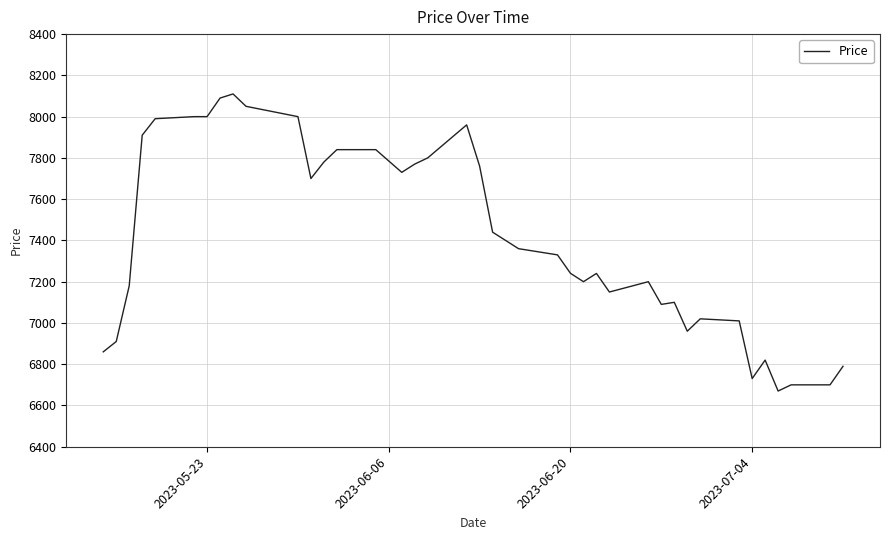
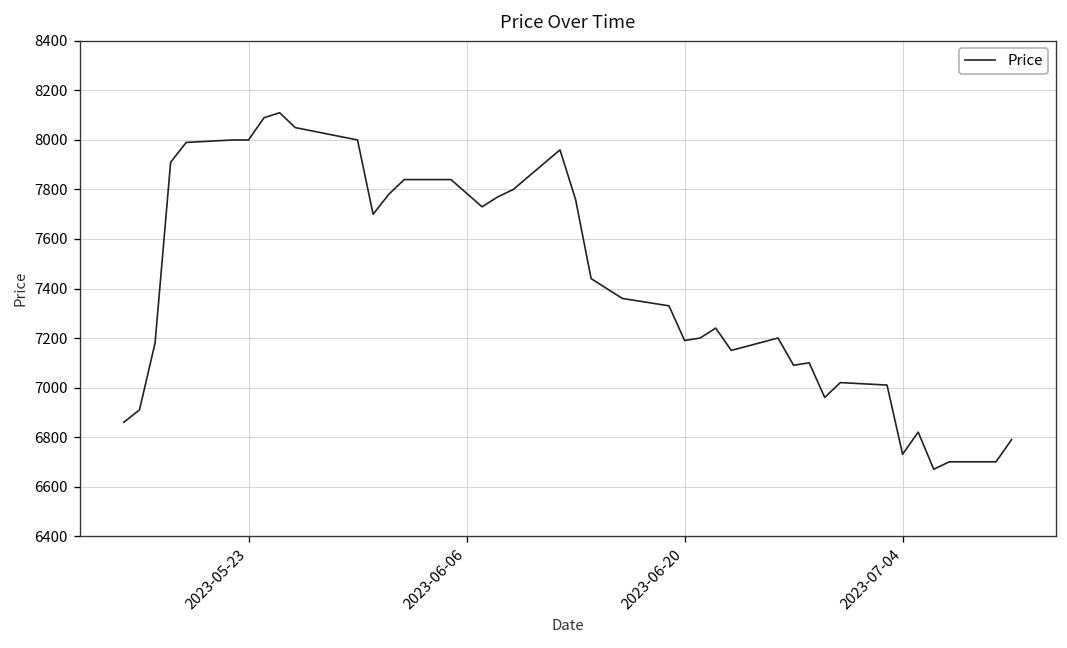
2023-06-20: 7240 -> 7190
